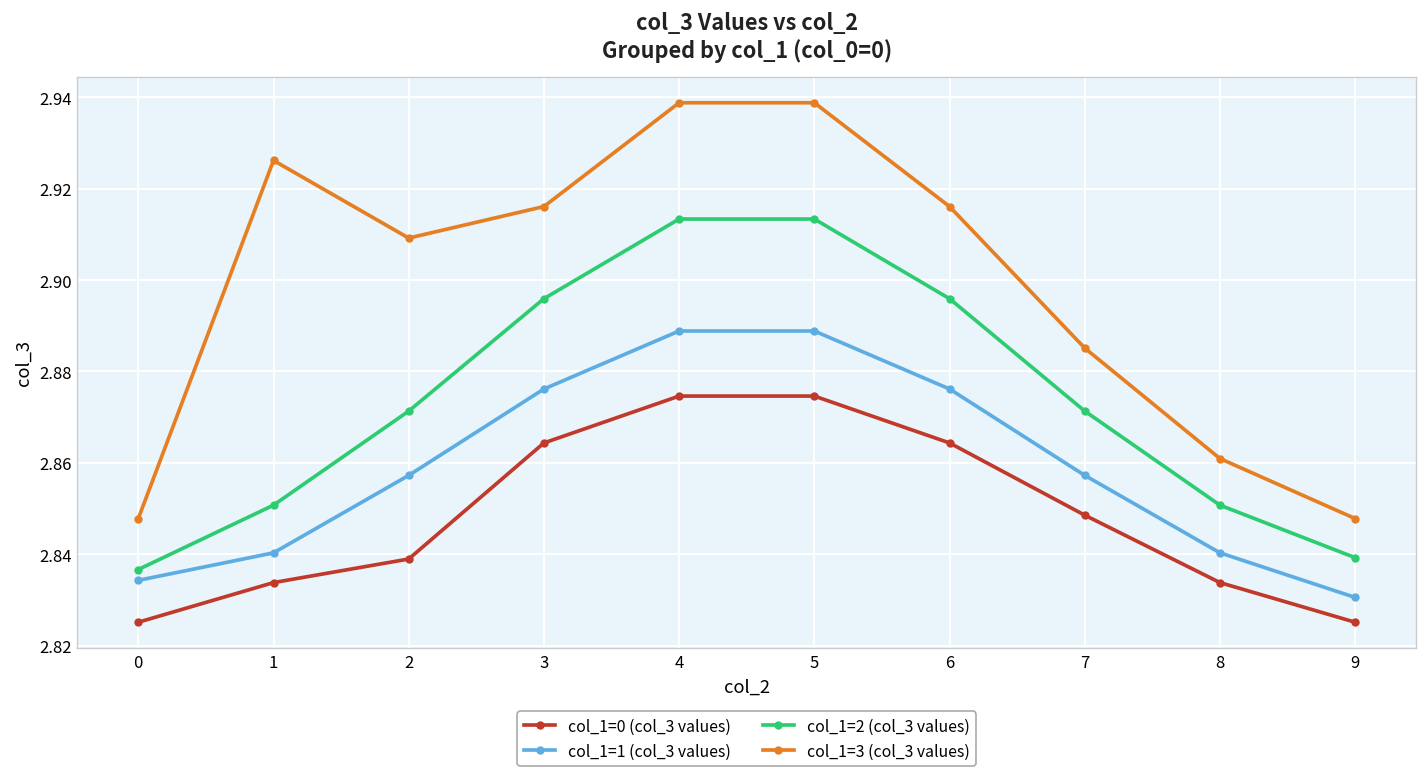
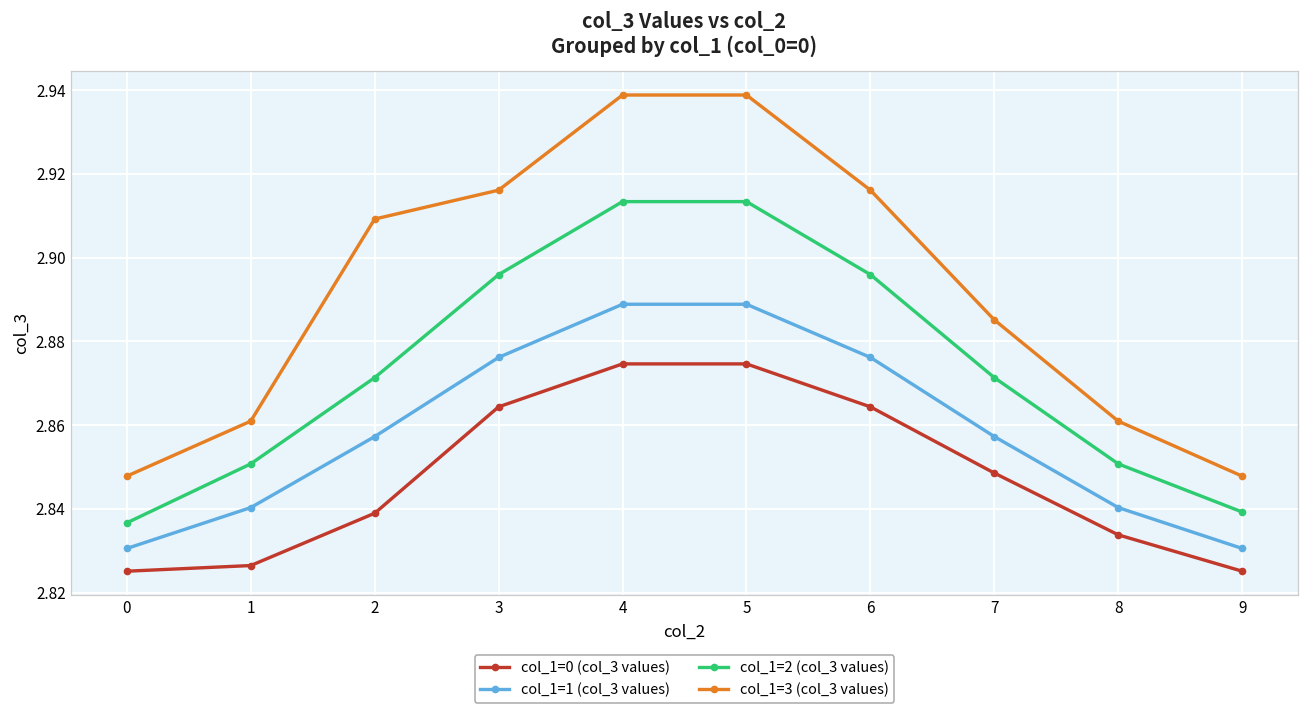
col_1=1 (col_3 values), 0: 2.834 -> 2.831
col_1=0 (col_3 values), 1: 2.834 -> 2.826
col_1=3 (col_3 values), 1: 2.926 -> 2.861
